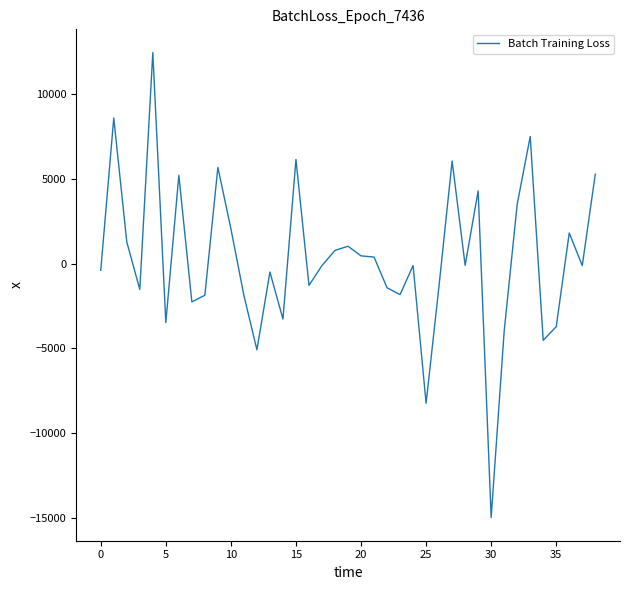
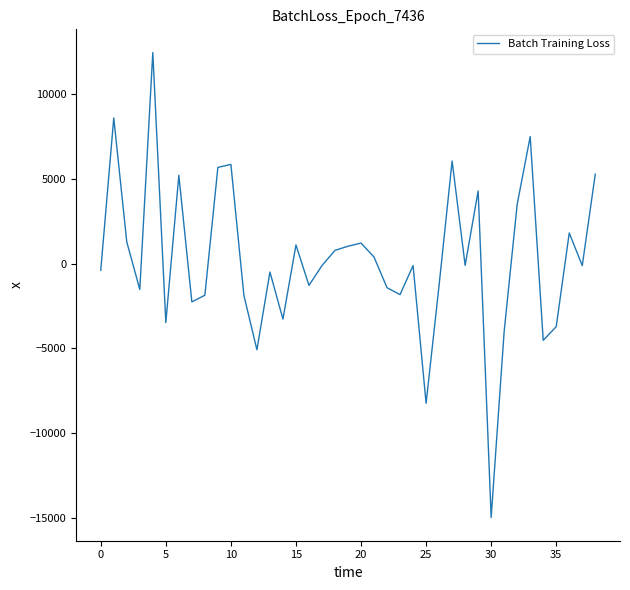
10: 2100 -> 5800
15: 6100 -> 1100
20: 500 -> 1200
